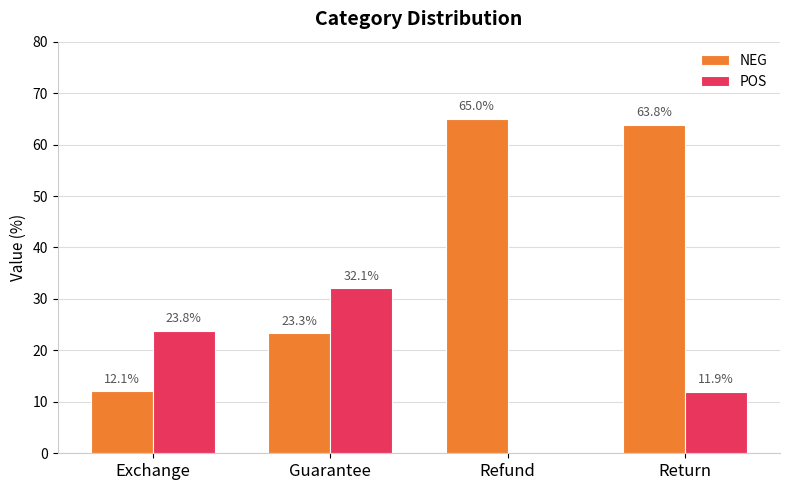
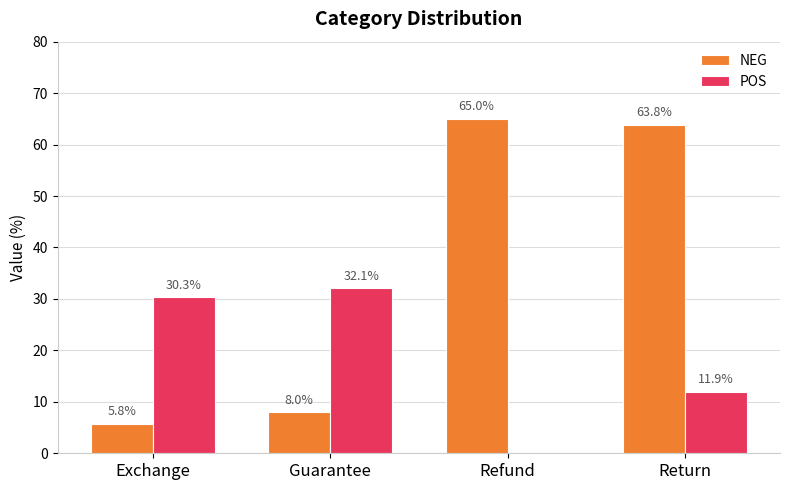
NEG, Exchange: 12.1% -> 5.8%
POS, Exchange: 23.8% -> 30.3%
NEG, Guarantee: 23.3% -> 8.0%
